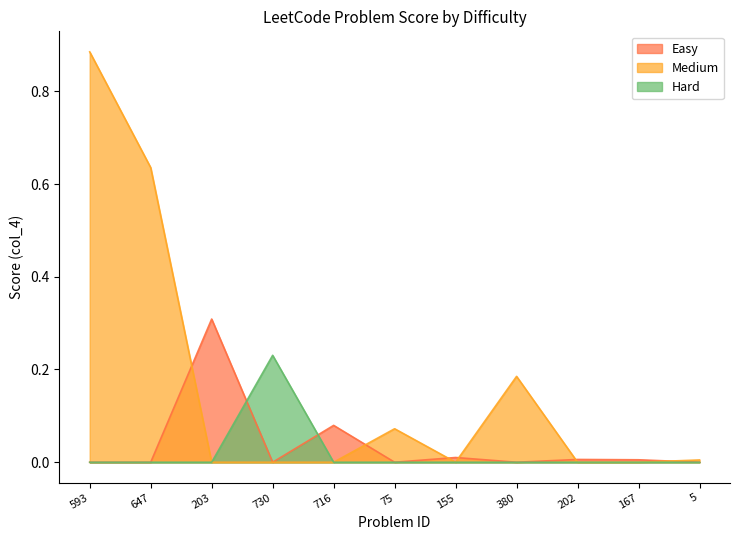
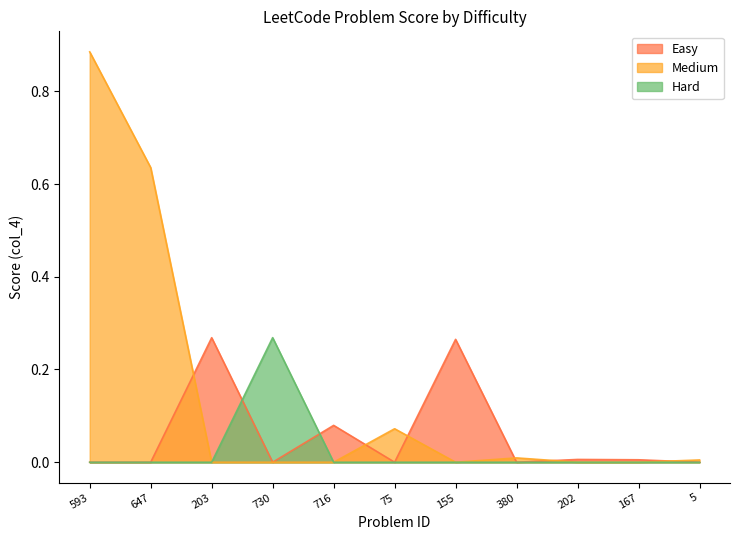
Easy, 203: 0.31 -> 0.27
Hard, 730: 0.23 -> 0.27
Easy, 155: 0.01 -> 0.26
Medium, 380: 0.19 -> 0.01
